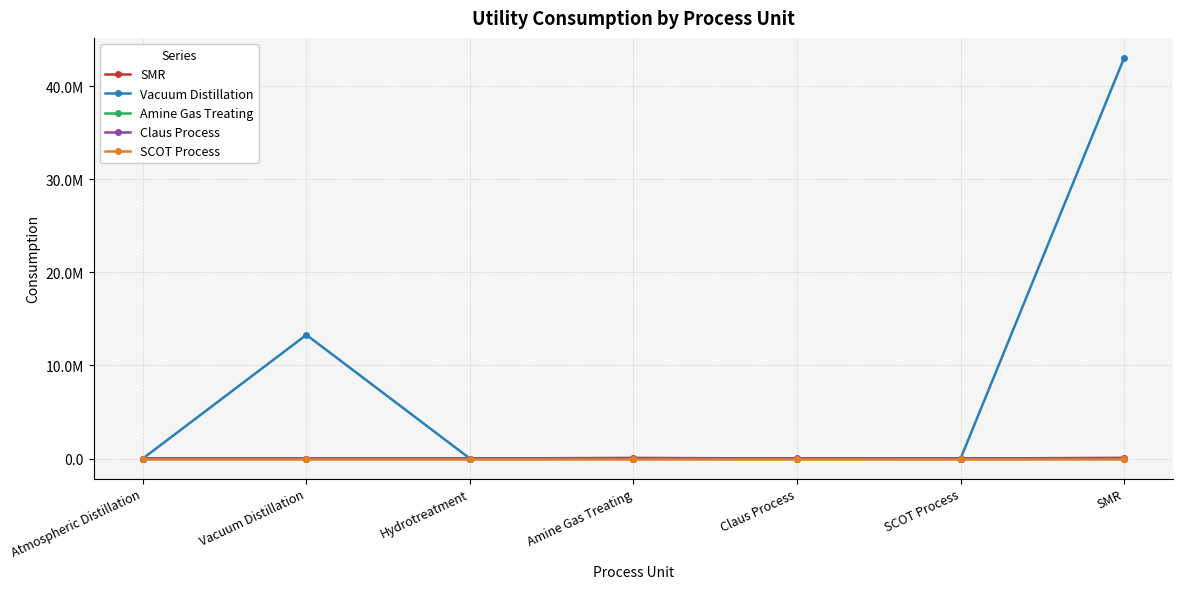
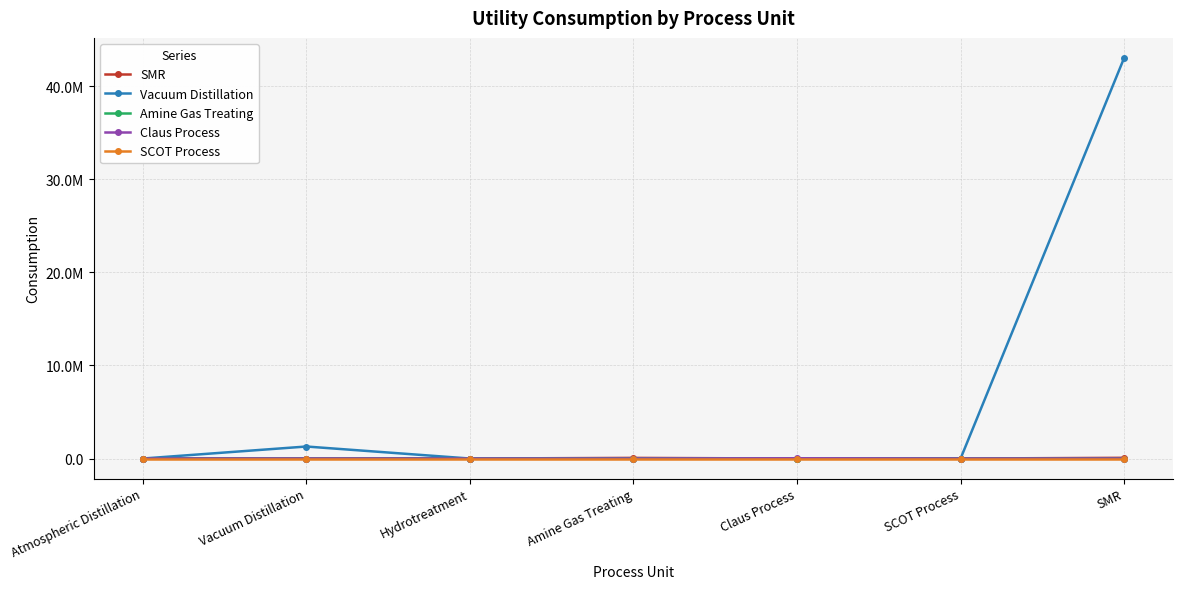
Vacuum Distillation, Vacuum Distillation: 13000000 -> 1000000
